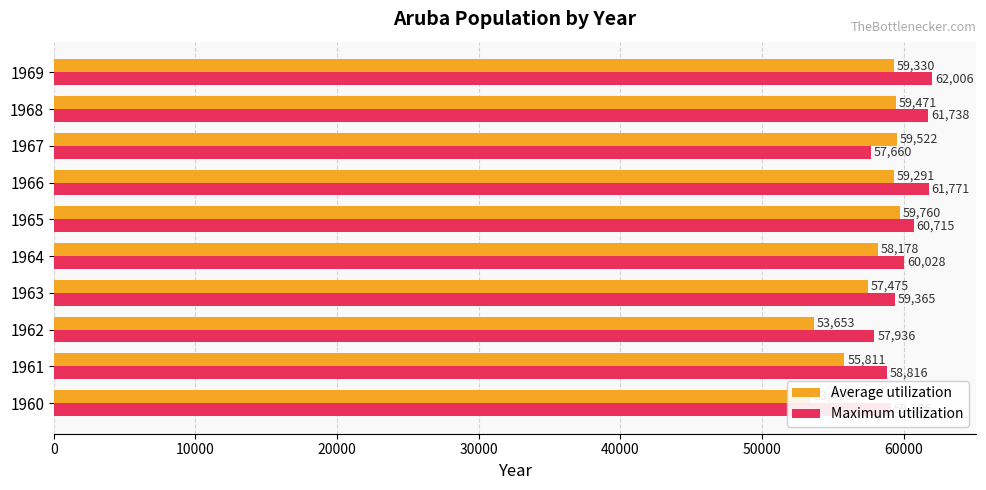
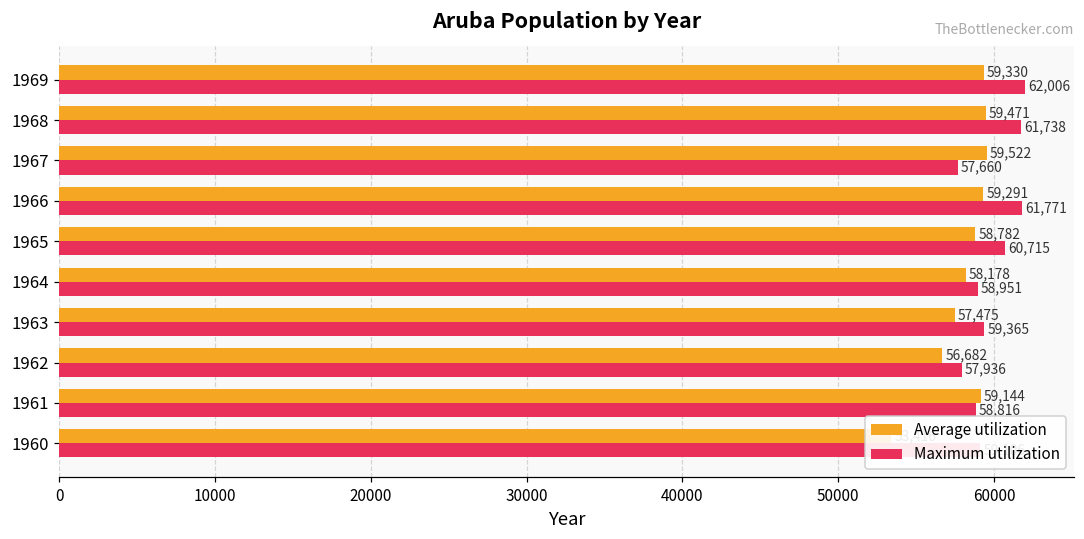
Average utilization, 1965: 59,760 -> 58,782
Maximum utilization, 1964: 60,028 -> 58,951
Average utilization, 1962: 53,653 -> 56,682
Average utilization, 1961: 55,811 -> 59,144
